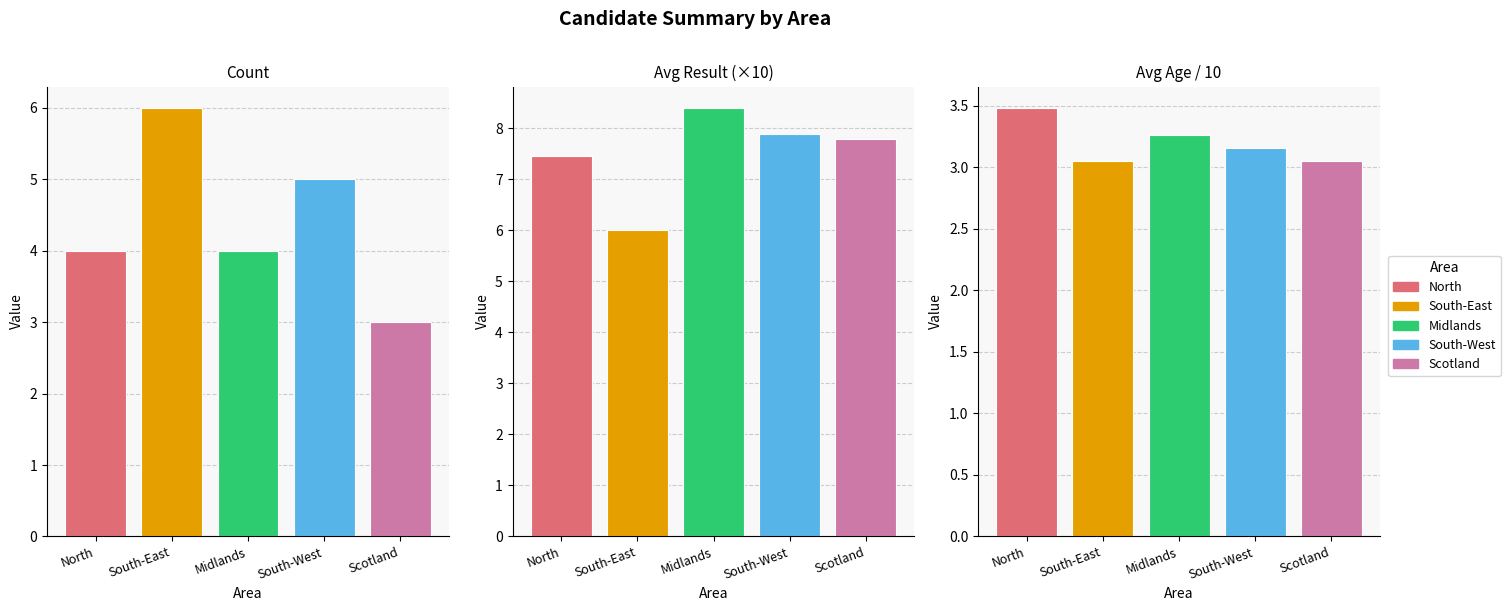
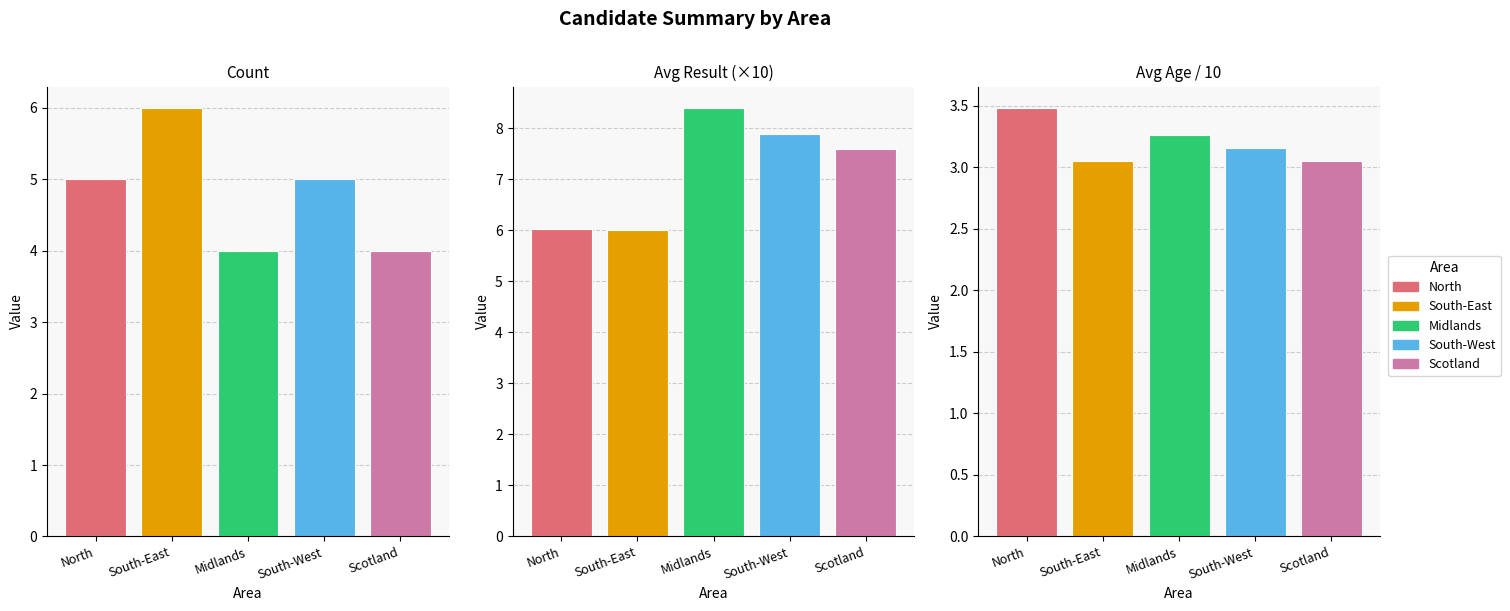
Count, North: 4 -> 5
Count, Scotland: 3 -> 4
Avg Result (×10), North: 7.5 -> 6.0
Avg Result (×10), Scotland: 7.8 -> 7.6
